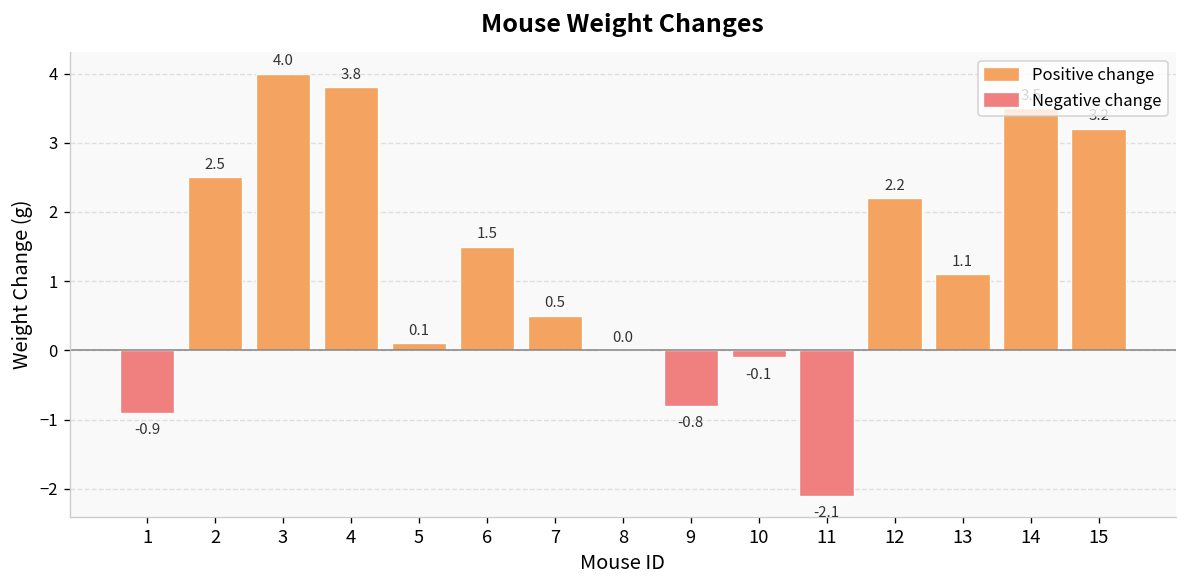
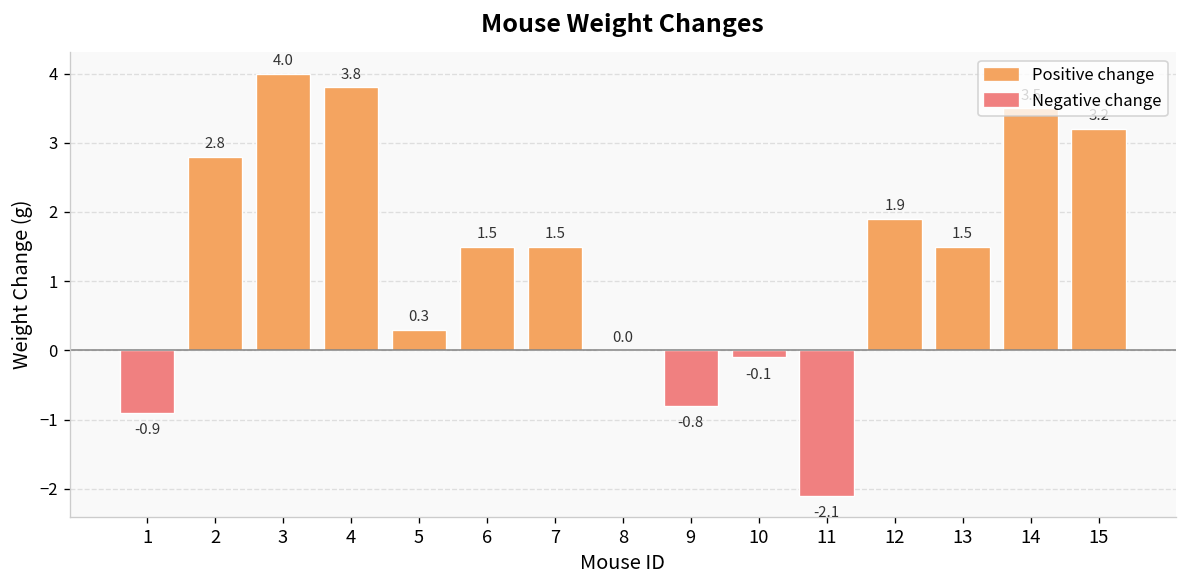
2: 2.5 -> 2.8
5: 0.1 -> 0.3
7: 0.5 -> 1.5
12: 2.2 -> 1.9
13: 1.1 -> 1.5
